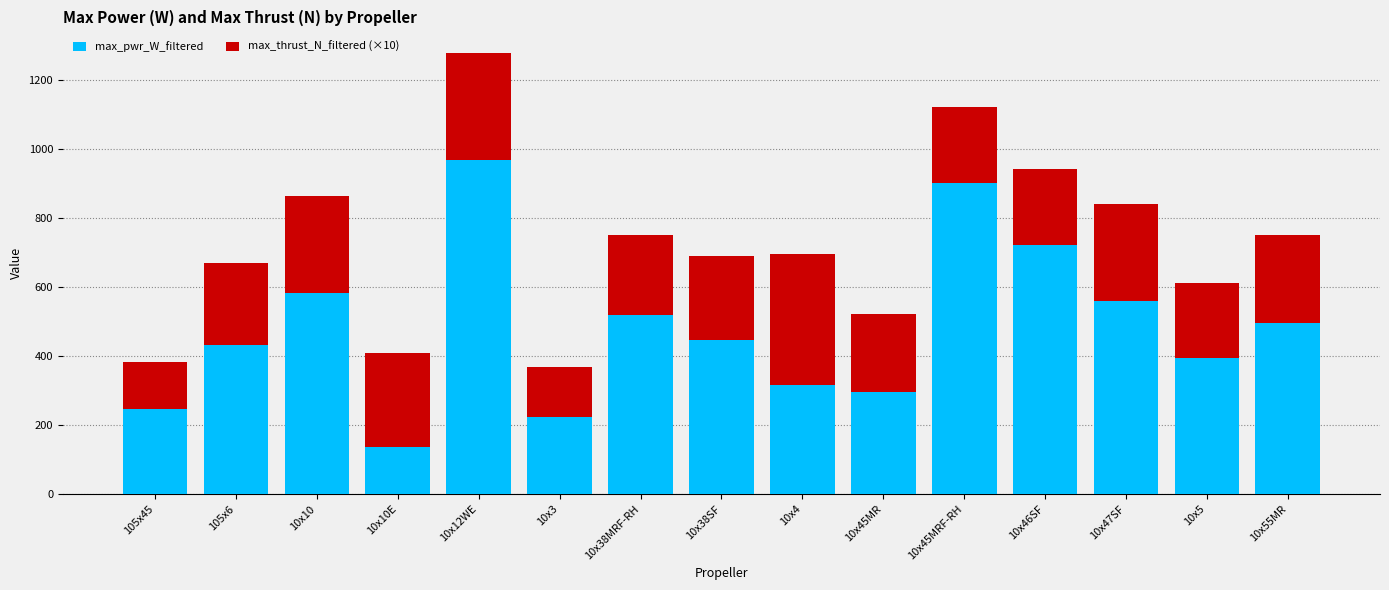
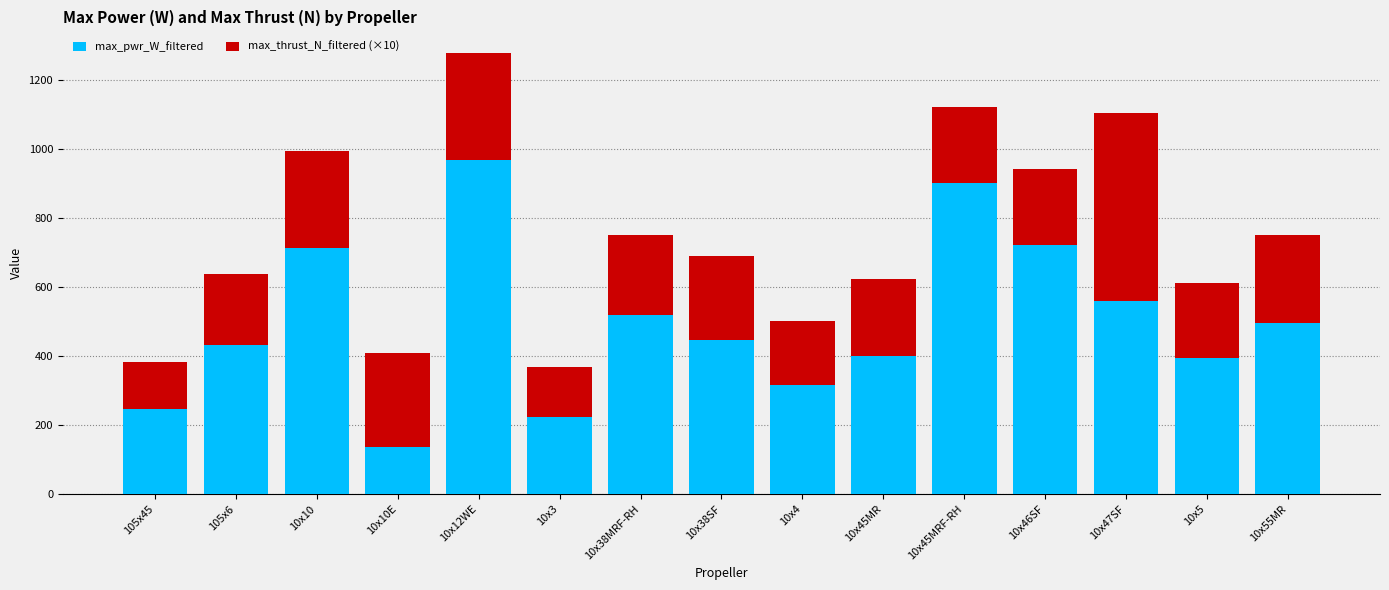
max_thrust_N_filtered (×10), 105x6: 240 -> 210
max_pwr_W_filtered, 10x10: 580 -> 710
max_thrust_N_filtered (×10), 10x4: 380 -> 190
max_pwr_W_filtered, 10x45MR: 300 -> 400
max_thrust_N_filtered (×10), 10x47SF: 280 -> 540
